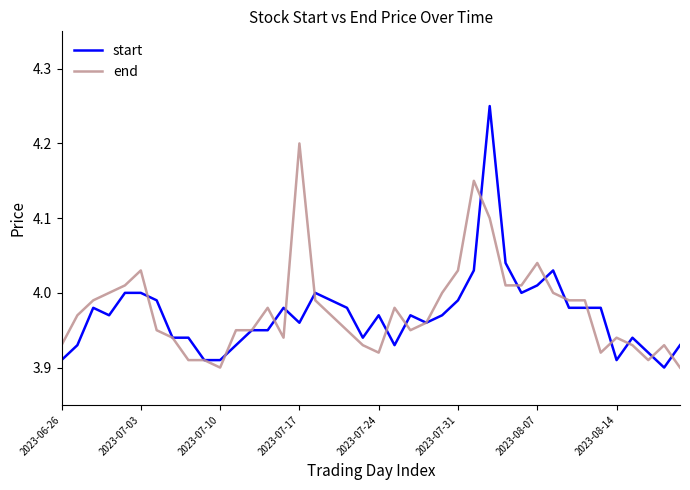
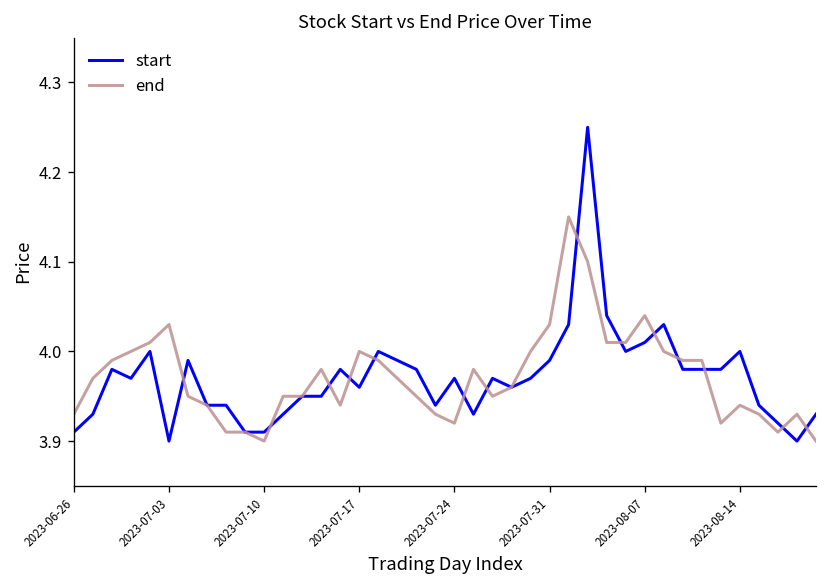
start, 2023-07-03: 4.0 -> 3.9
end, 2023-07-17: 4.2 -> 4.0
start, 2023-08-14: 3.91 -> 4.00
